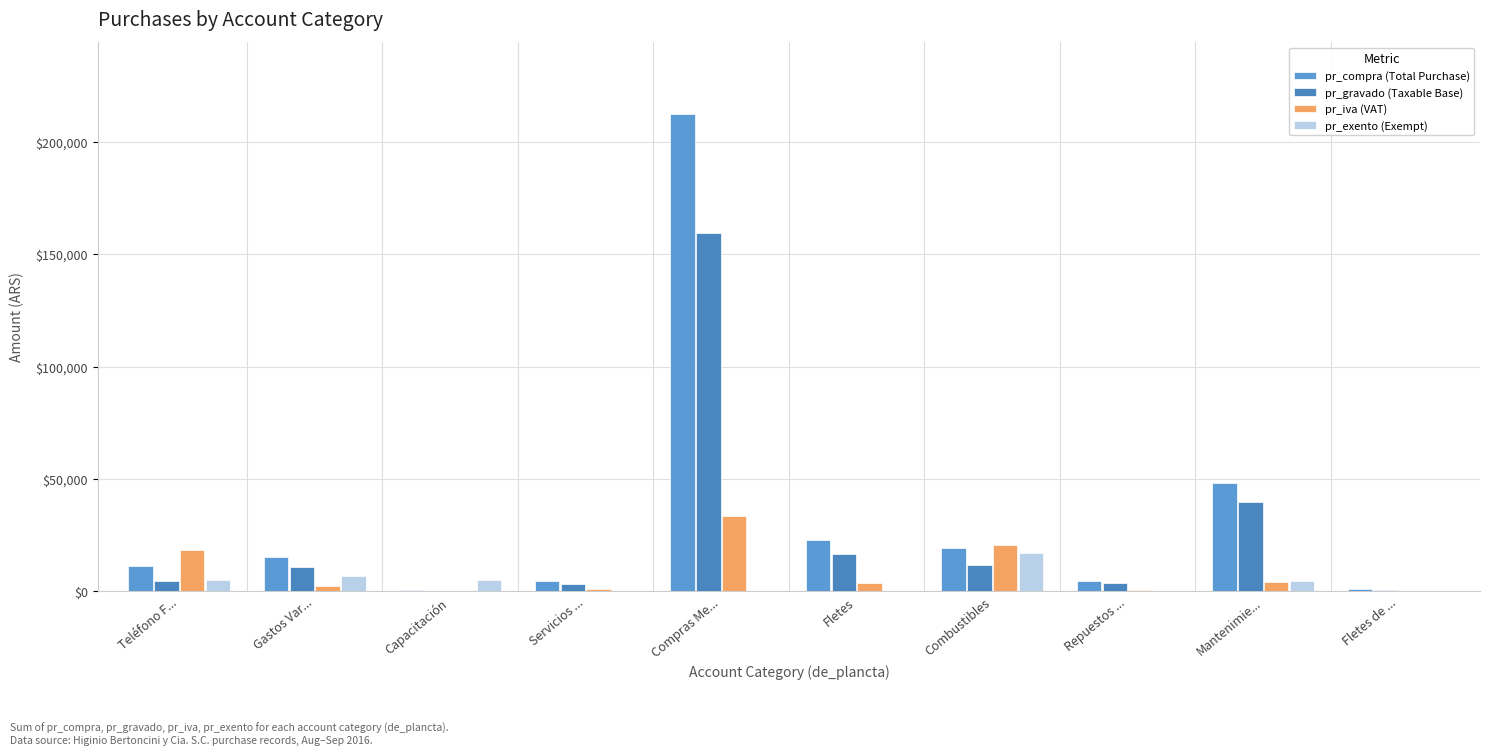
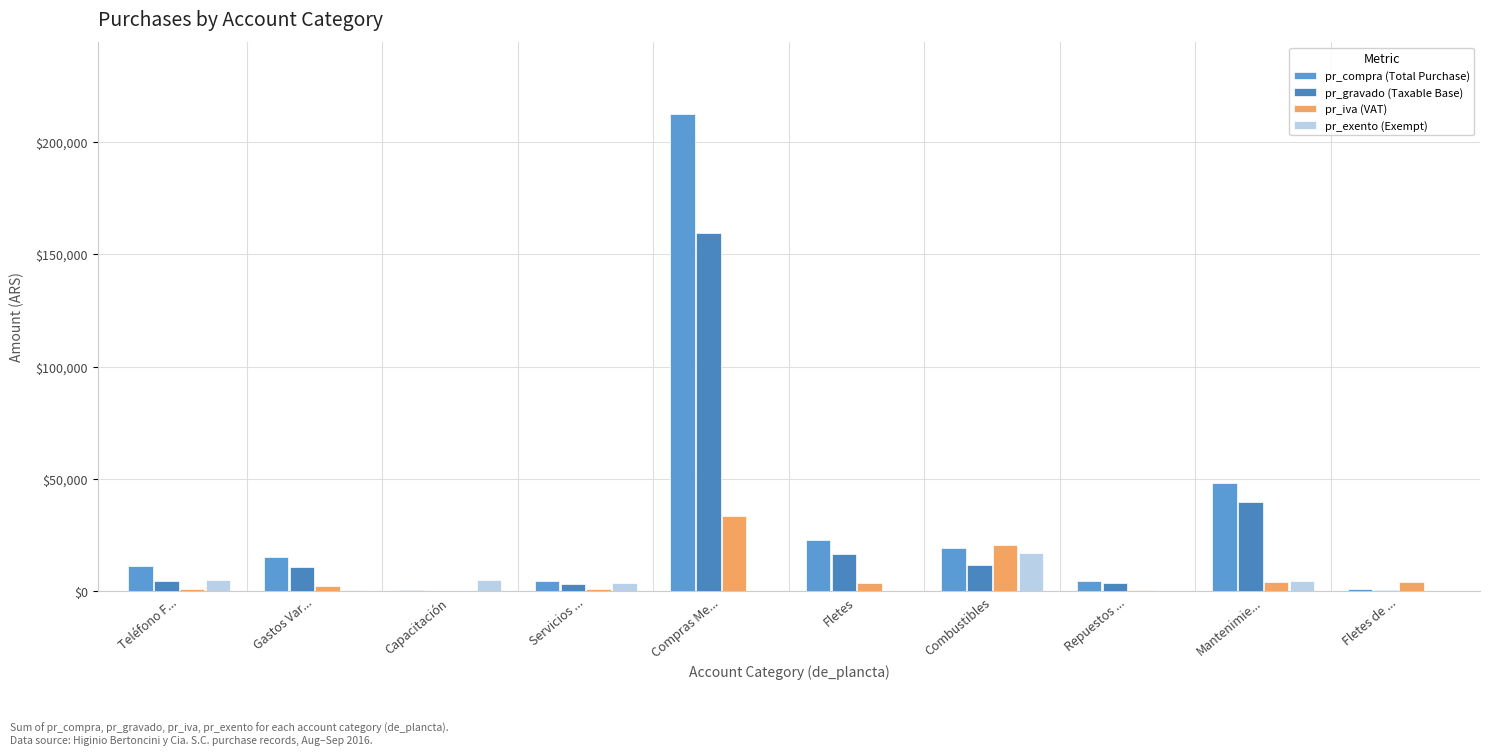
pr_iva (VAT), Teléfono F...: $18,000 -> $1,000
pr_exento (Exempt), Gastos Var...: $7,000 -> $1,000
pr_exento (Exempt), Servicios ...: $0 -> $4,000
pr_iva (VAT), Fletes de ...: $0 -> $4,000
